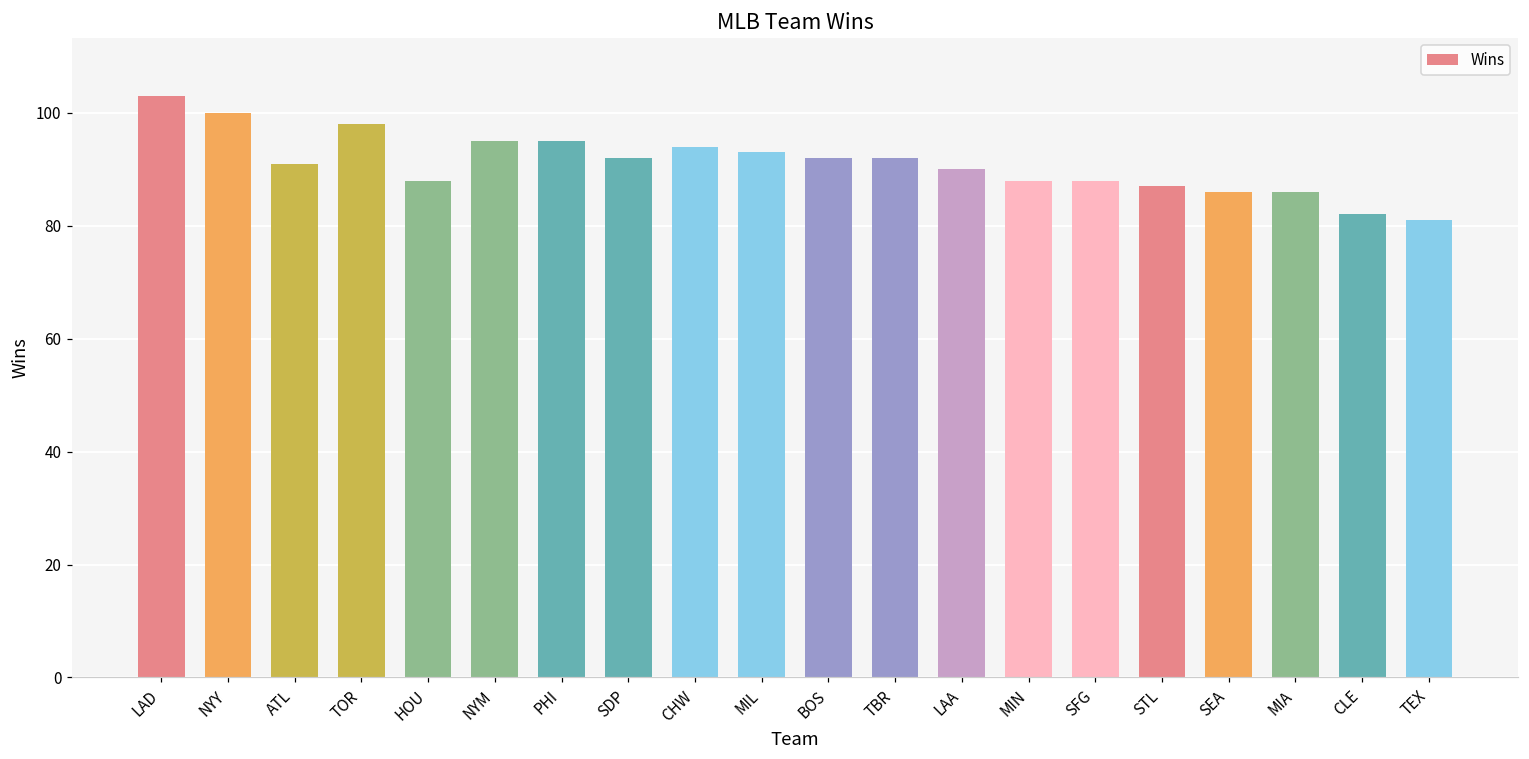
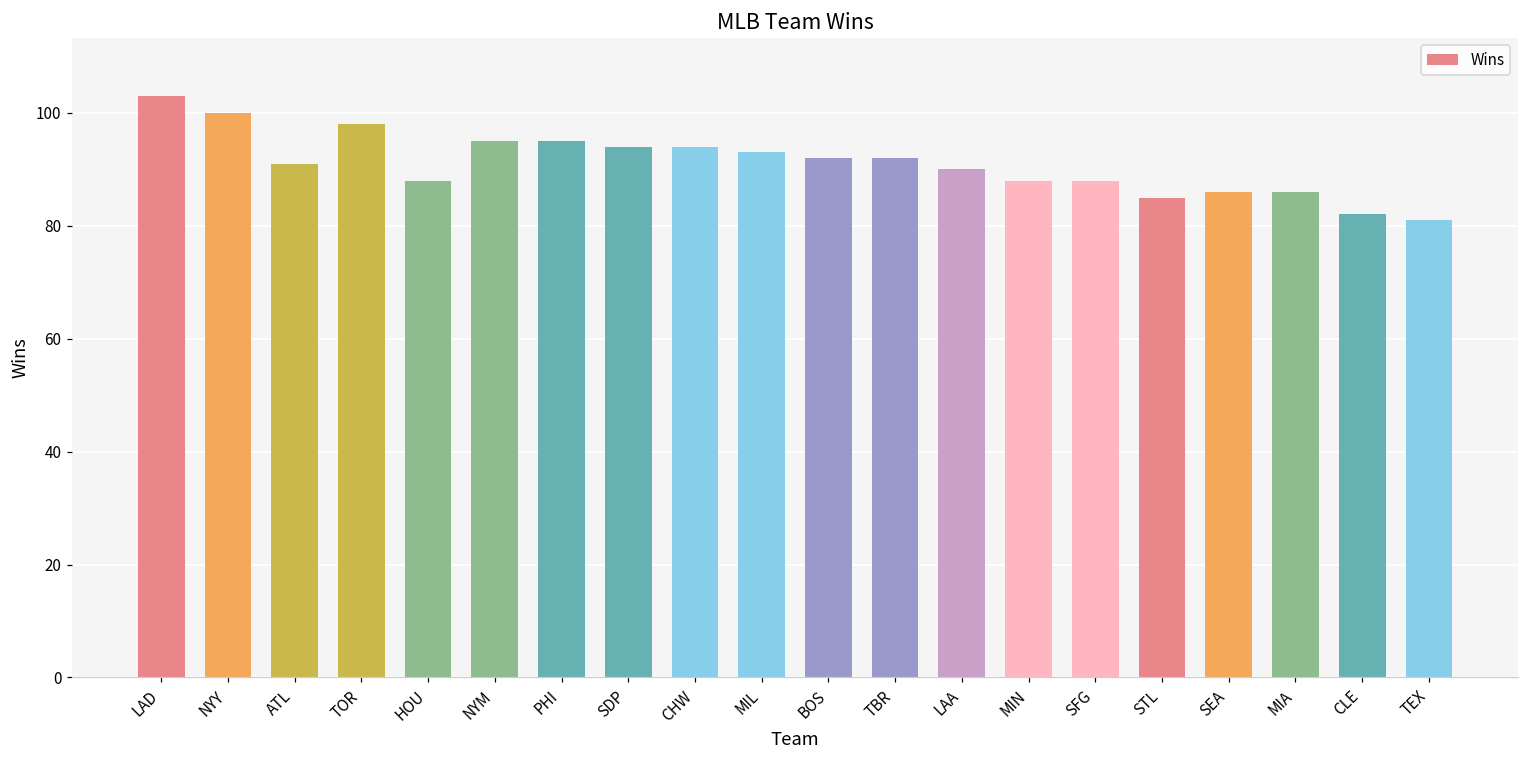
SDP: 92 -> 94
STL: 87 -> 85
